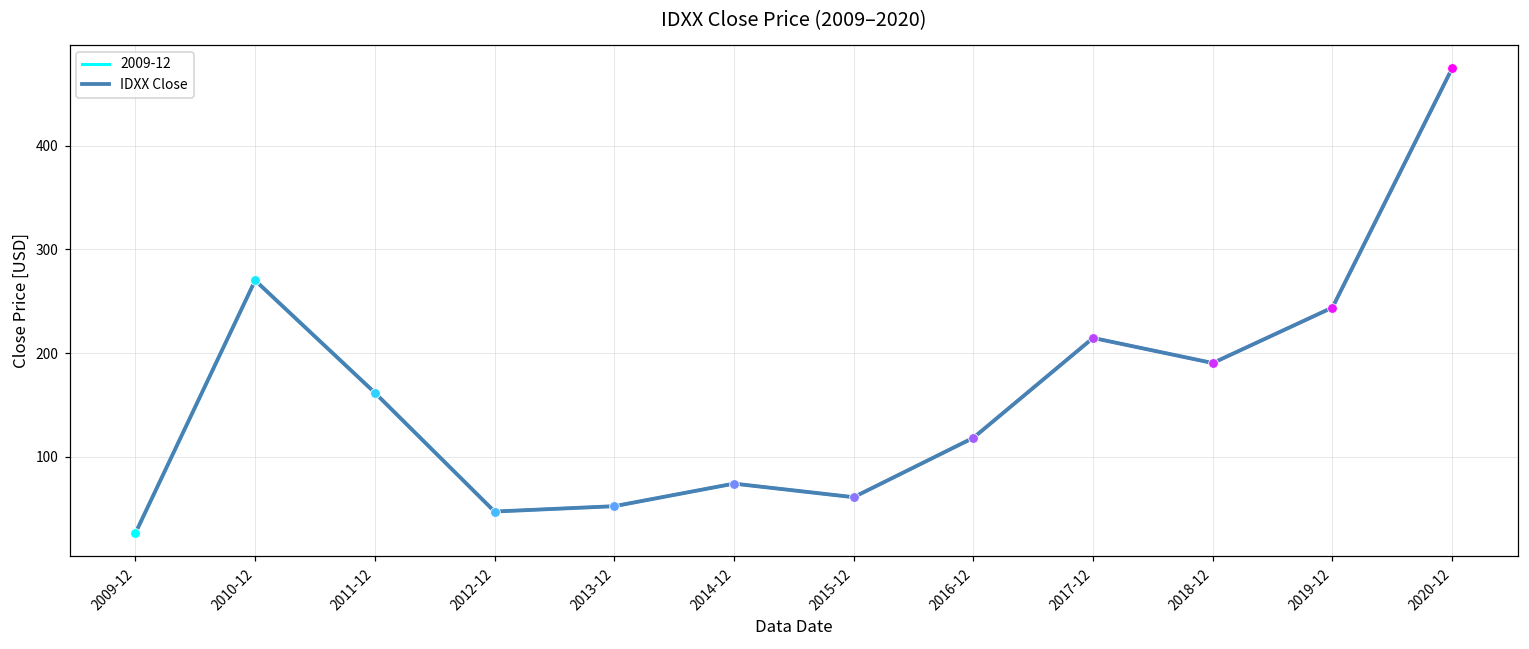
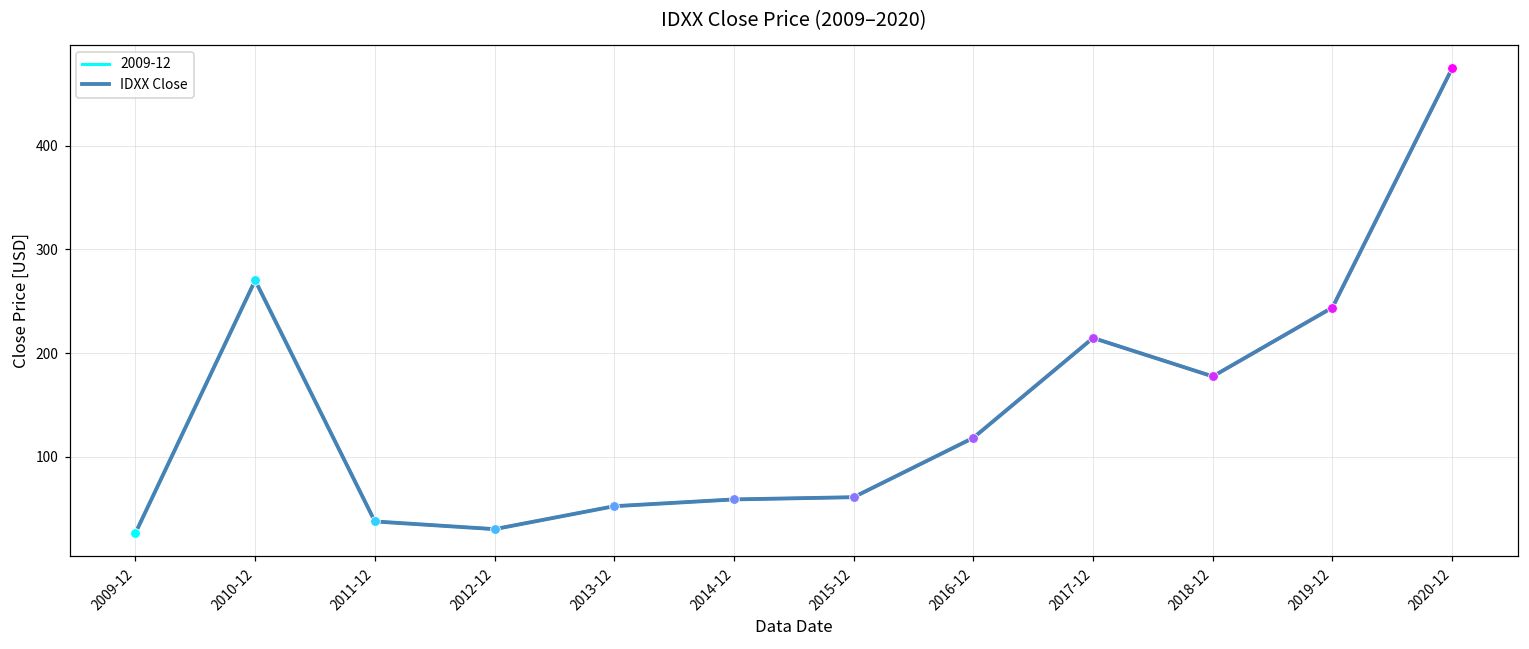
IDXX Close, 2011-12: 160 -> 40
IDXX Close, 2012-12: 50 -> 30
IDXX Close, 2014-12: 70 -> 60
IDXX Close, 2018-12: 190 -> 180
